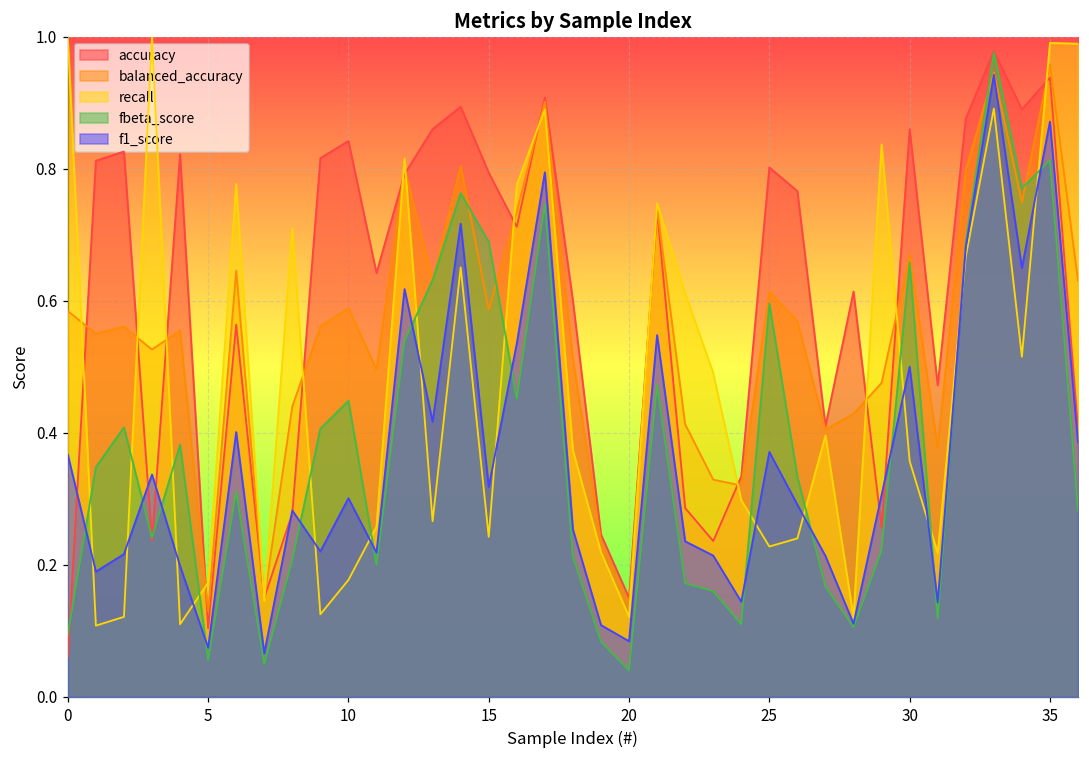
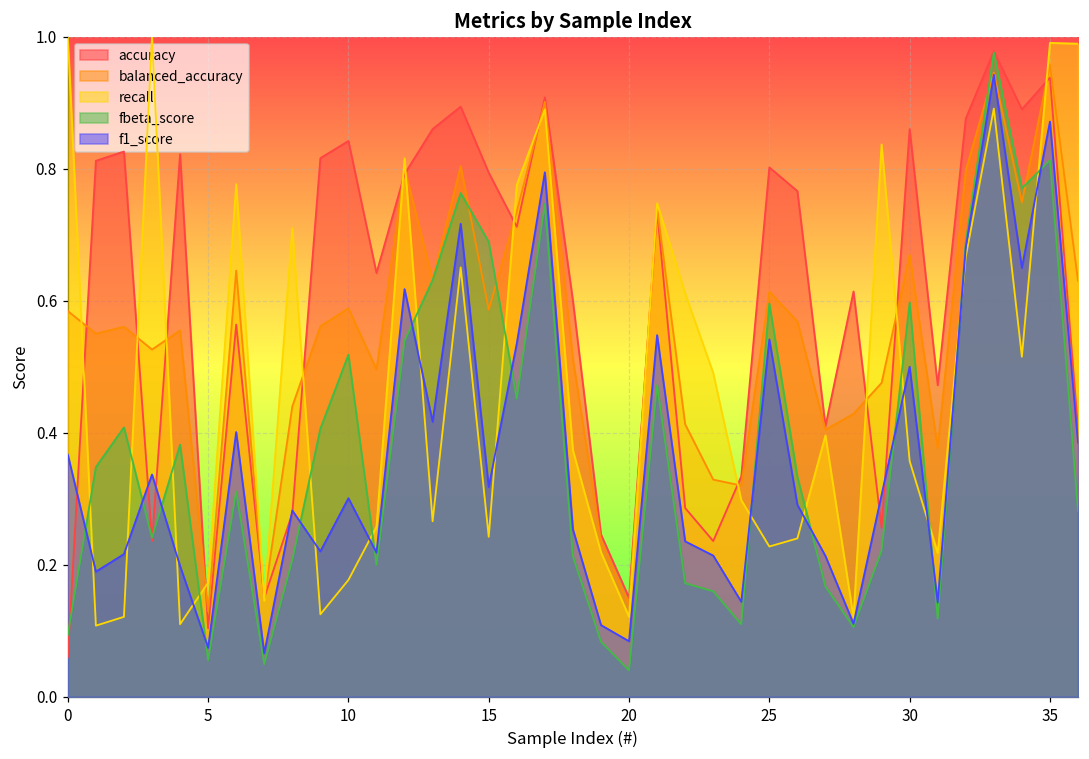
fbeta_score, 10: 0.45 -> 0.52
f1_score, 25: 0.37 -> 0.54
fbeta_score, 30: 0.66 -> 0.60
